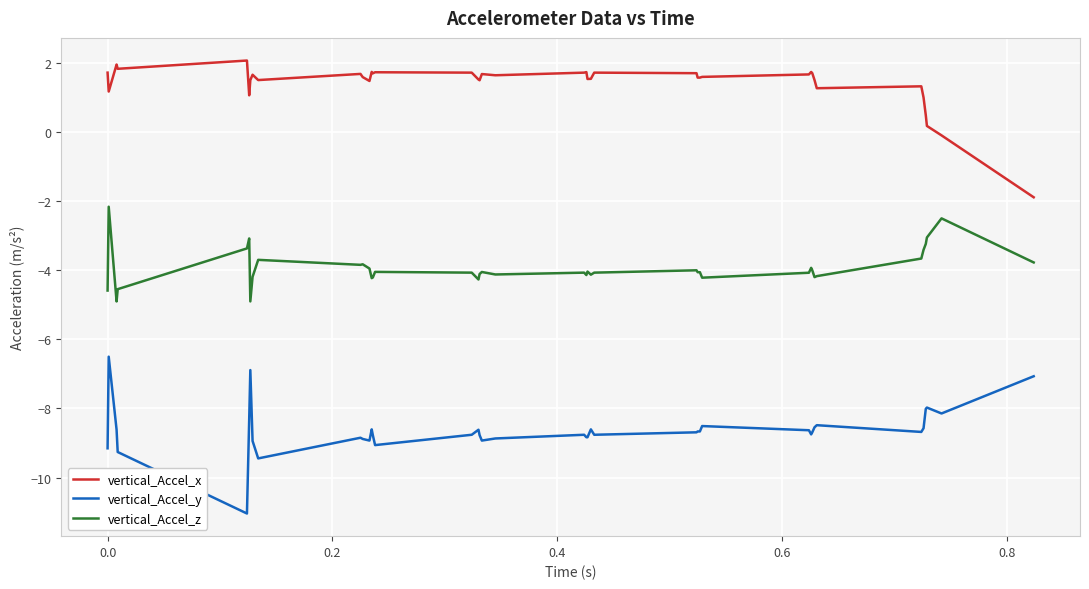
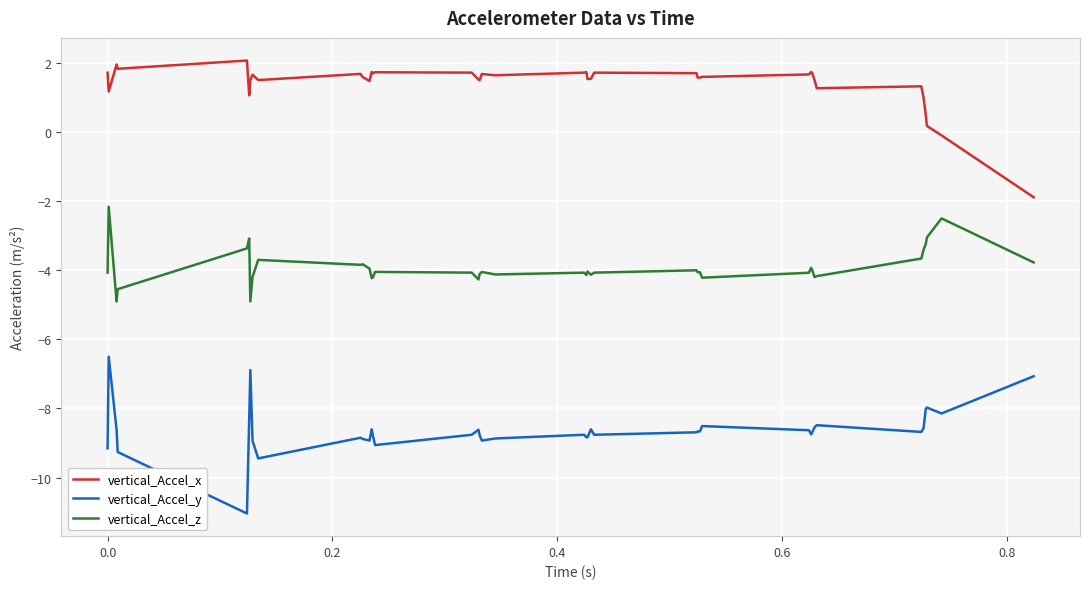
vertical_Accel_z, 0.0: -4.6 -> -4.1
